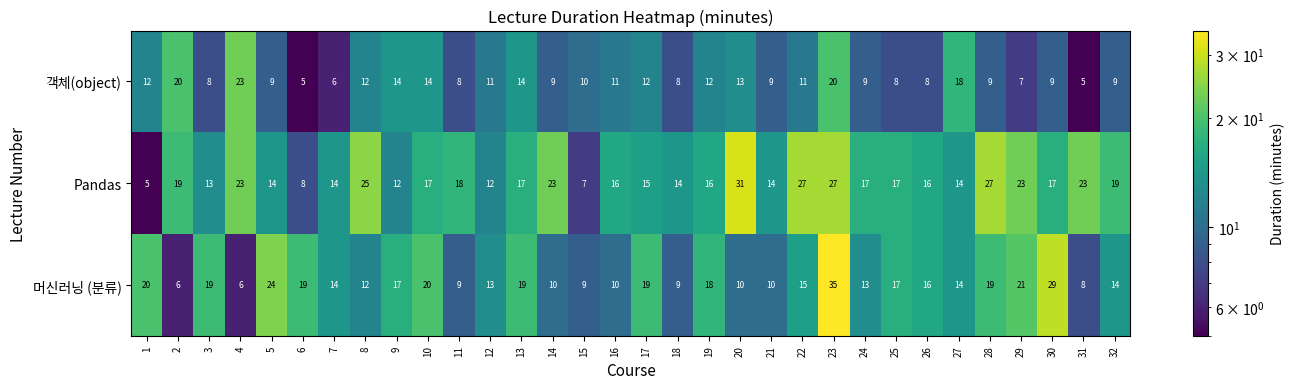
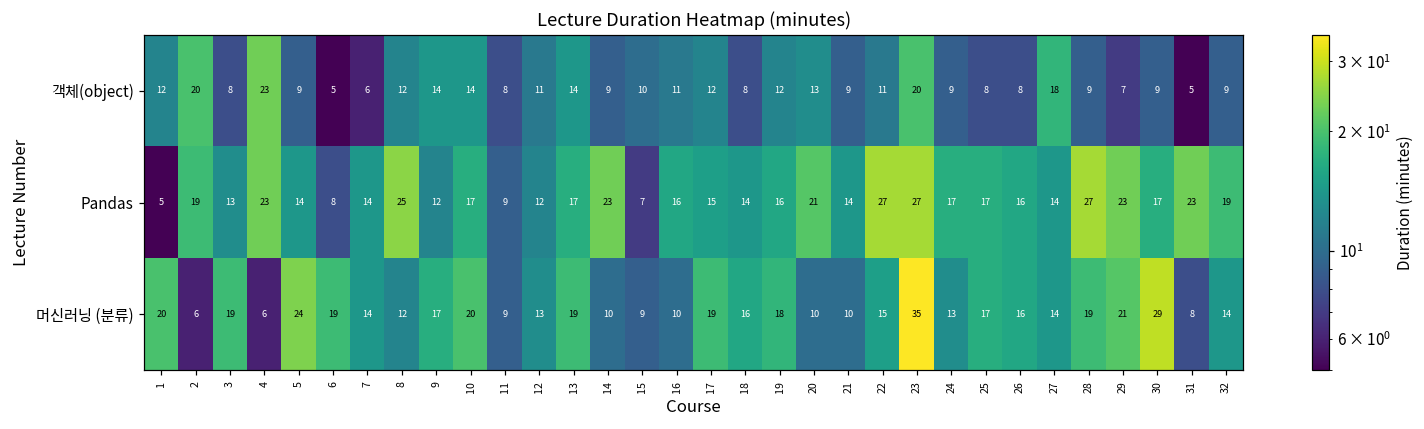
Pandas, 11: 18 -> 9
Pandas, 20: 31 -> 21
머신러닝 (분류), 18: 9 -> 16
